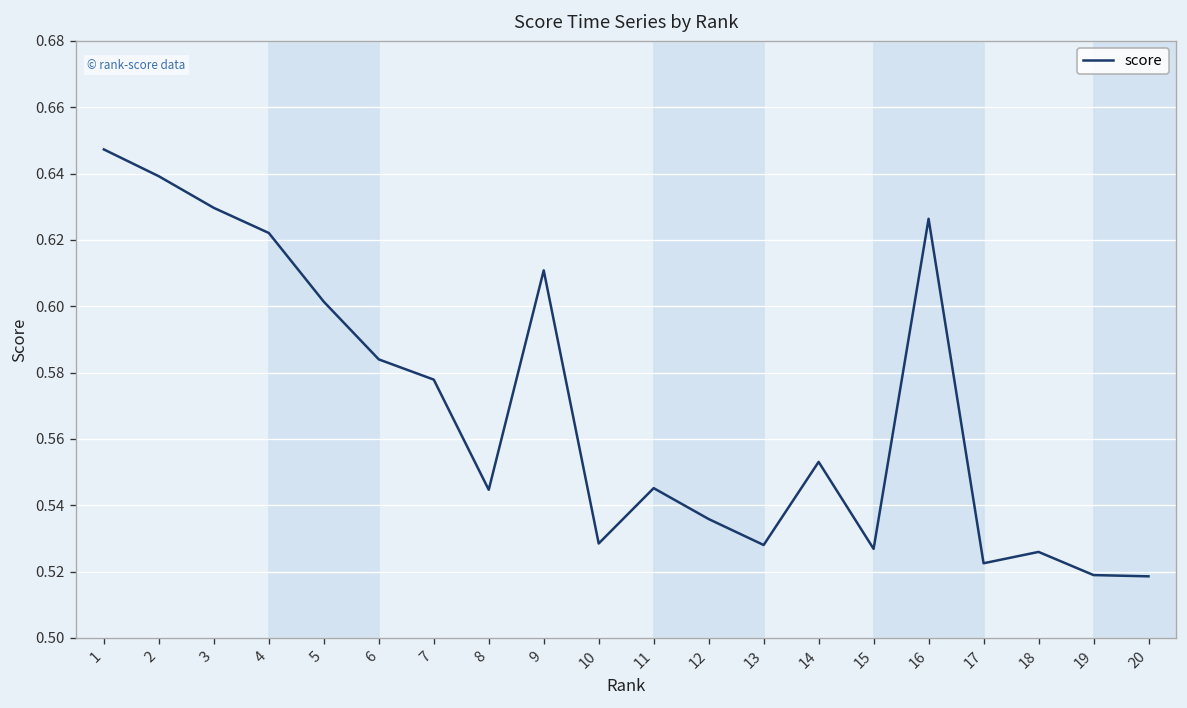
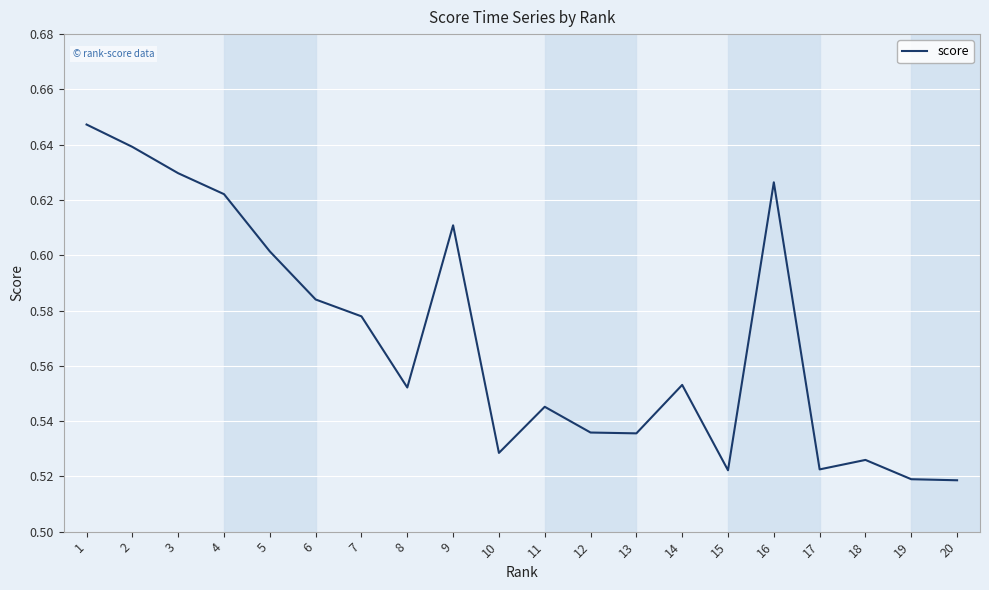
8: 0.545 -> 0.552
13: 0.528 -> 0.536
15: 0.527 -> 0.522
